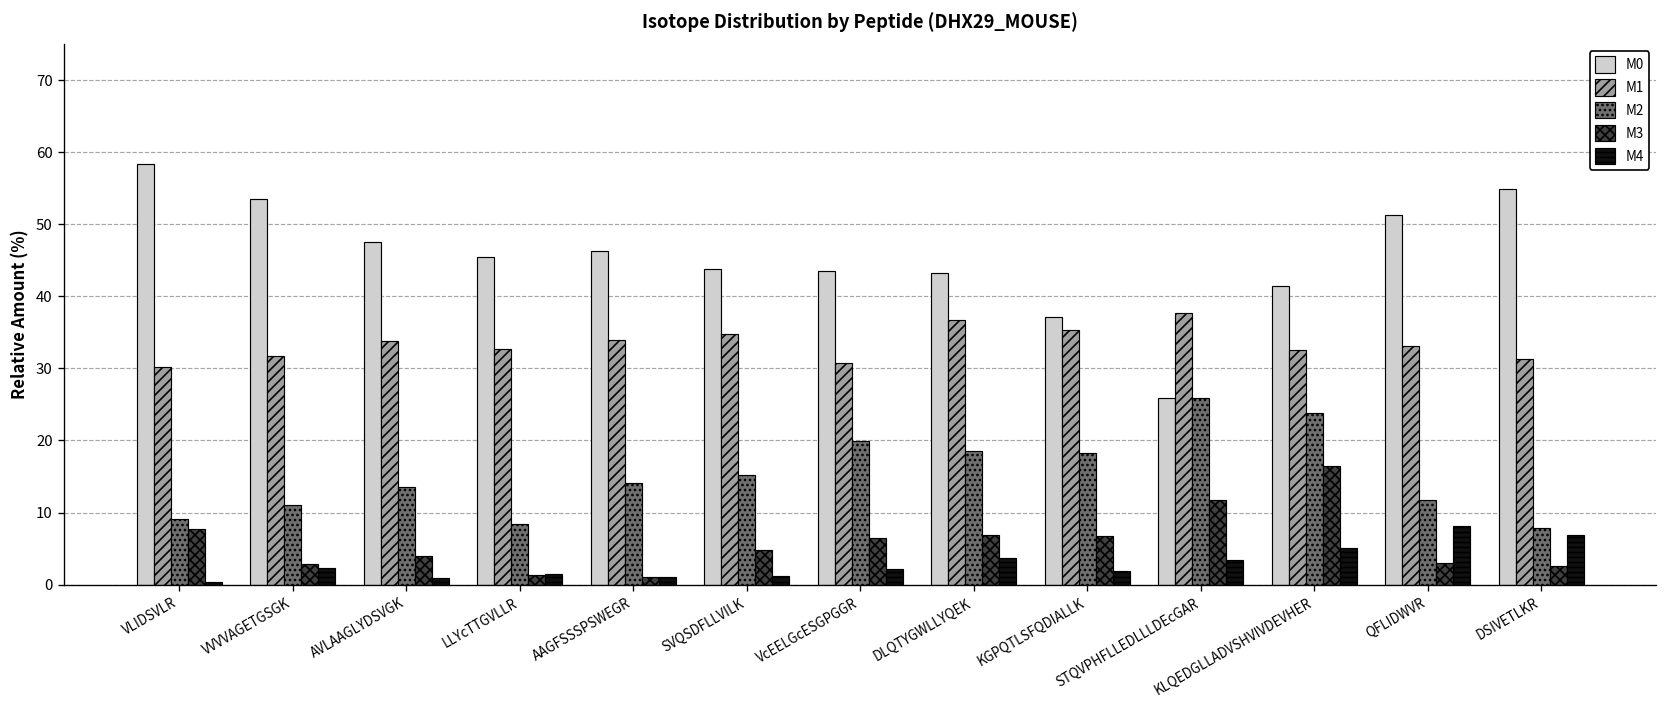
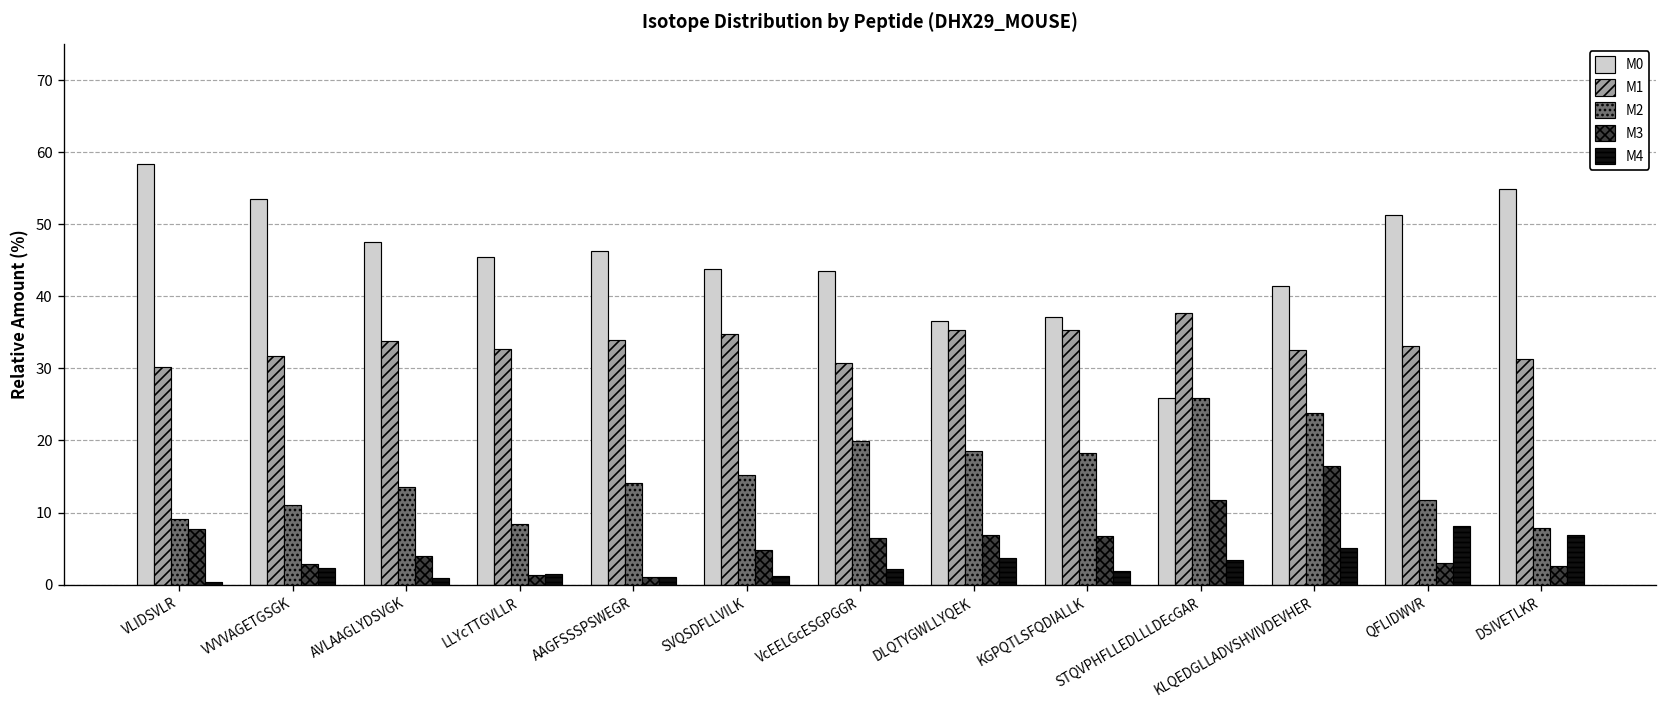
M0, DLQTYGWLLYQEK: 43 -> 37
M1, DLQTYGWLLYQEK: 37 -> 35
